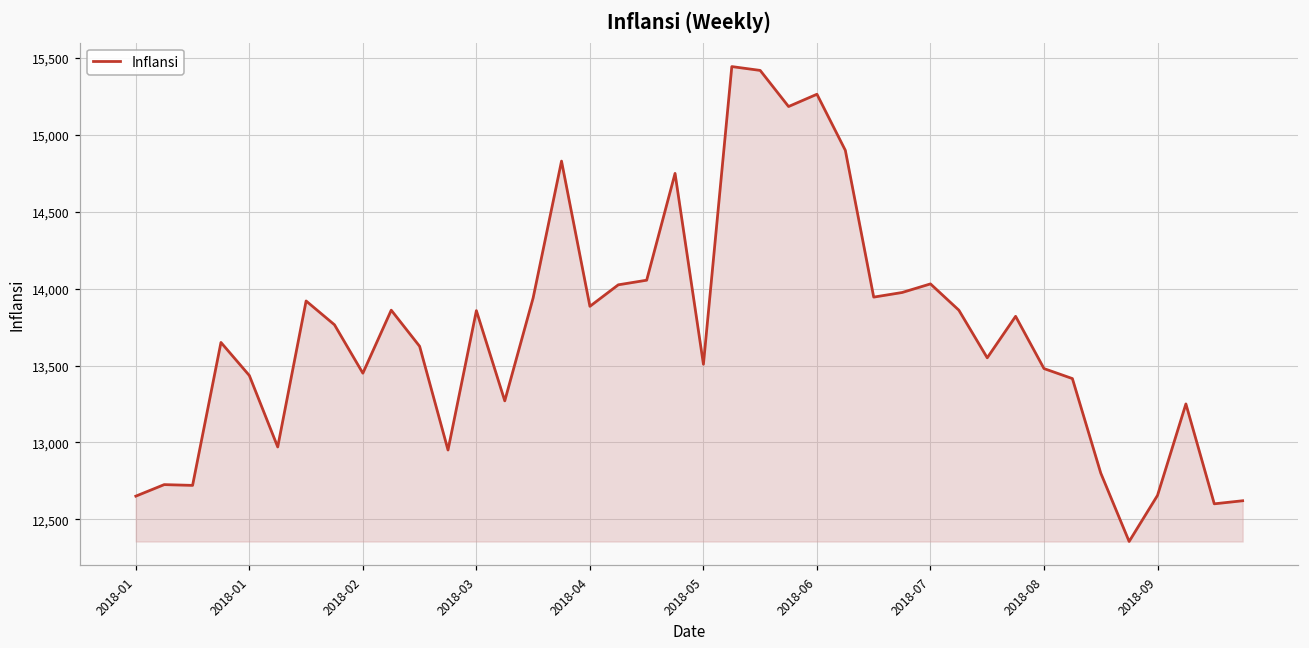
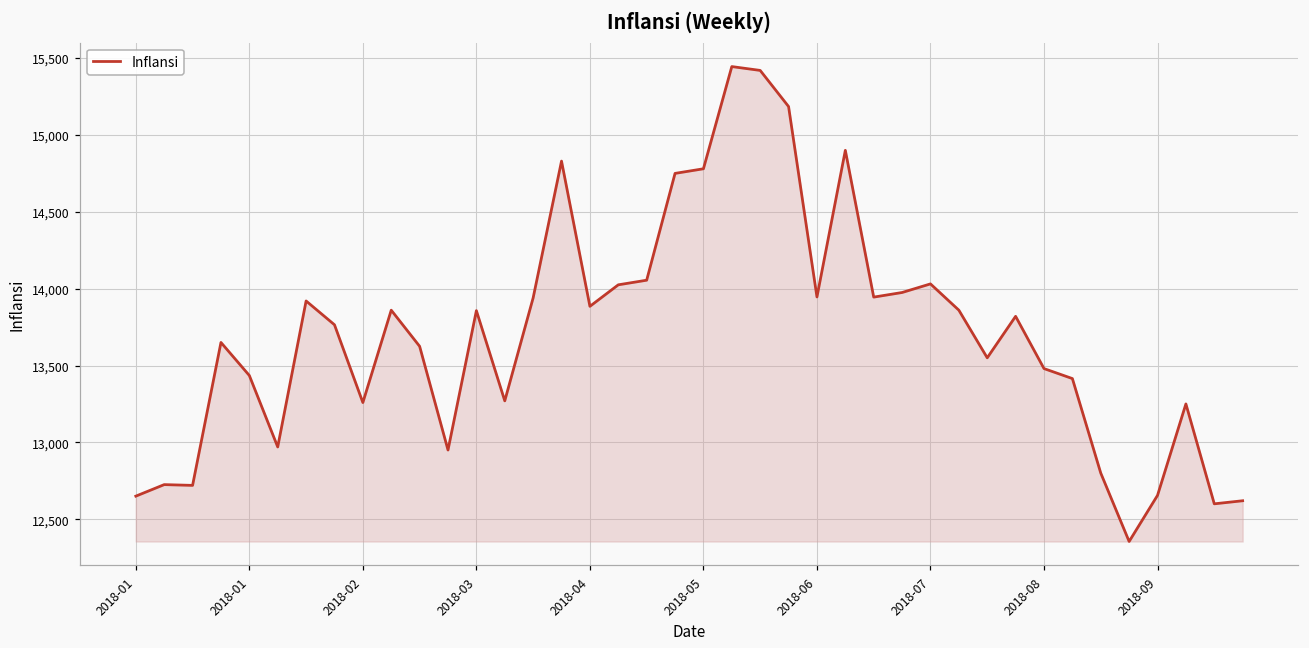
2018-02: 13,450 -> 13,260
2018-05: 13,510 -> 14,780
2018-06: 15,270 -> 13,950
